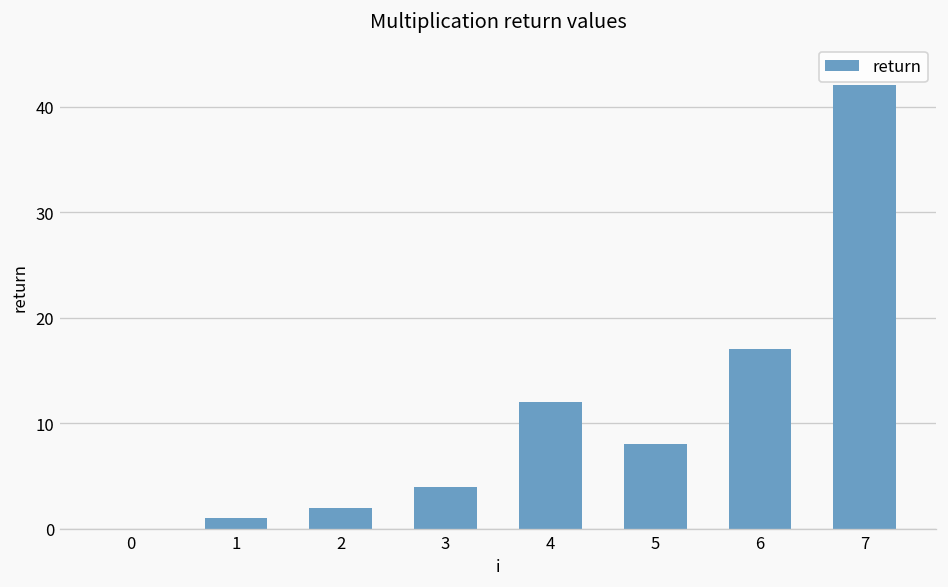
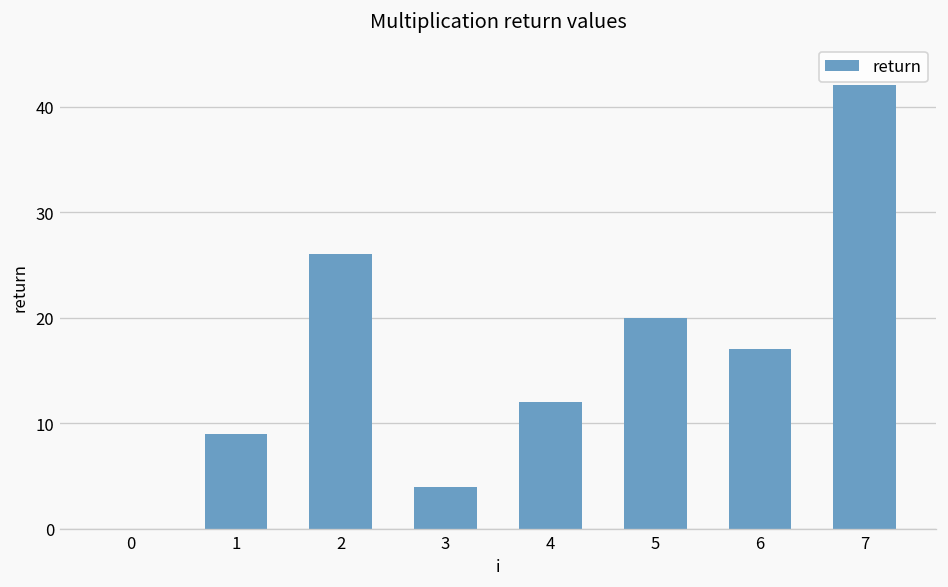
1: 1 -> 9
2: 2 -> 26
5: 8 -> 20
